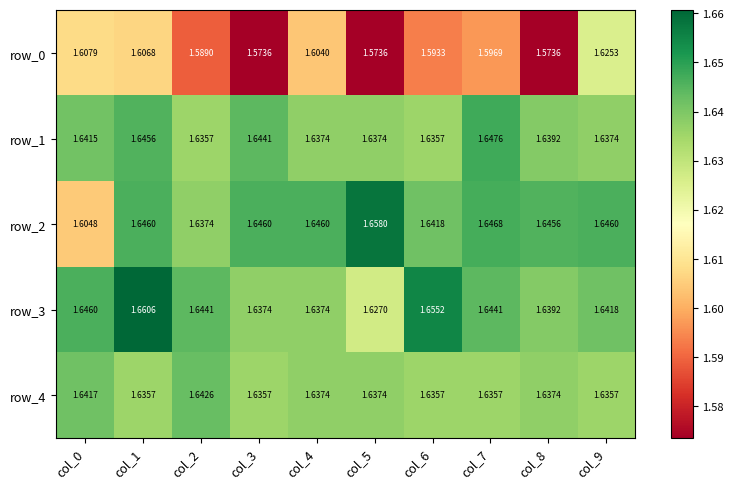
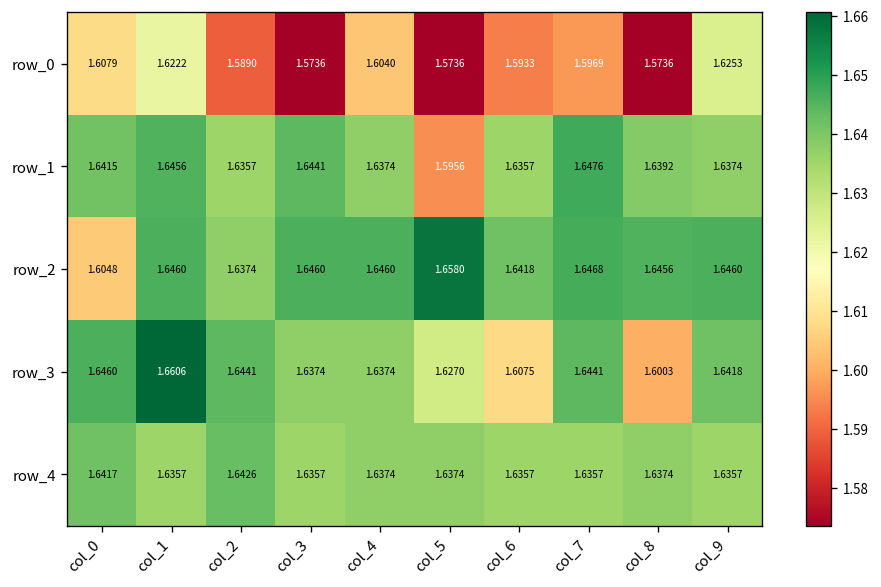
row_0, col_1: 1.6068 -> 1.6222
row_1, col_5: 1.6374 -> 1.5956
row_3, col_6: 1.6552 -> 1.6075
row_3, col_8: 1.6392 -> 1.6003
